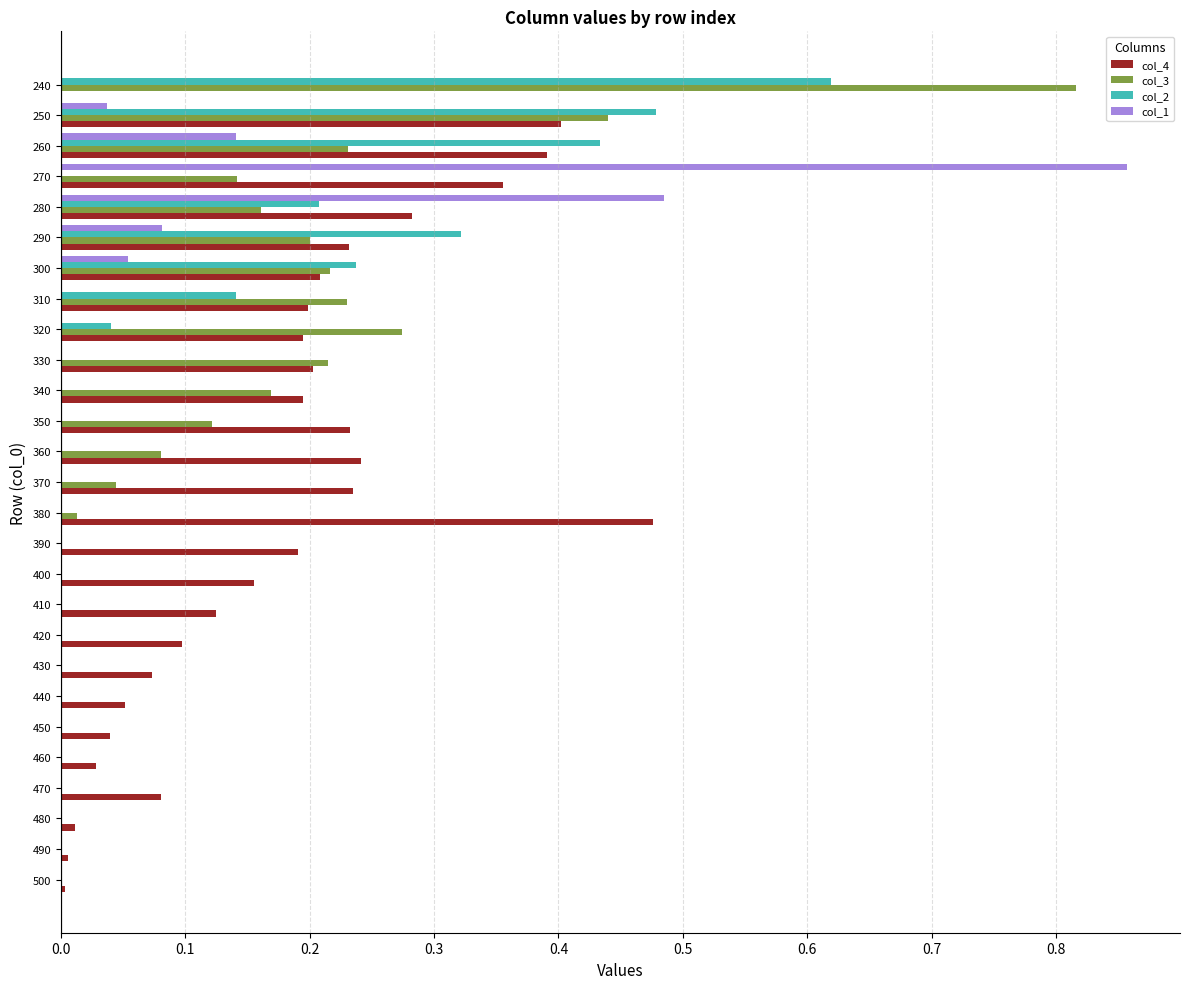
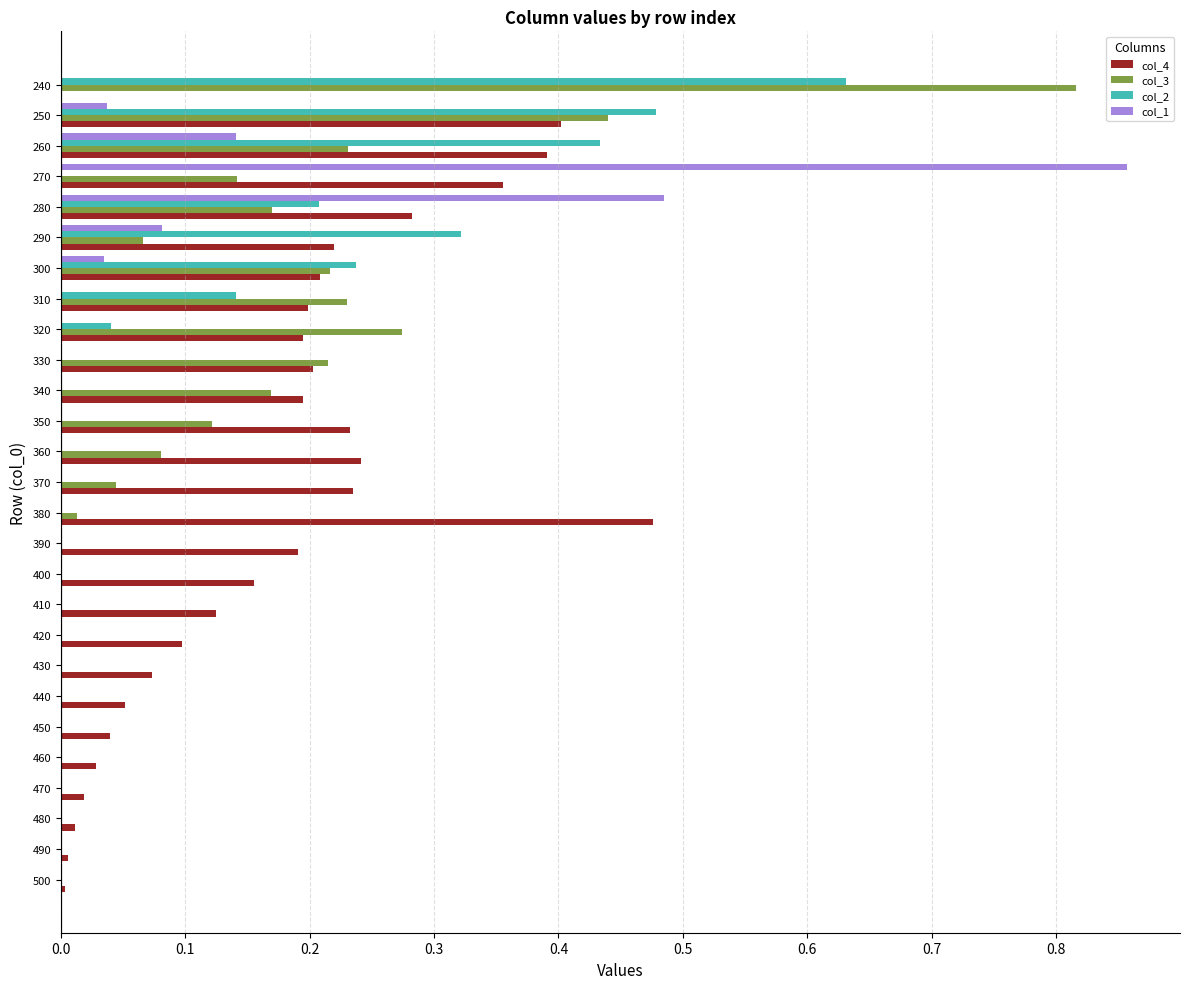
col_2, 240: 0.619 -> 0.631
col_3, 280: 0.161 -> 0.170
col_3, 290: 0.200 -> 0.066
col_4, 290: 0.231 -> 0.219
col_1, 300: 0.054 -> 0.034
col_4, 470: 0.080 -> 0.019
